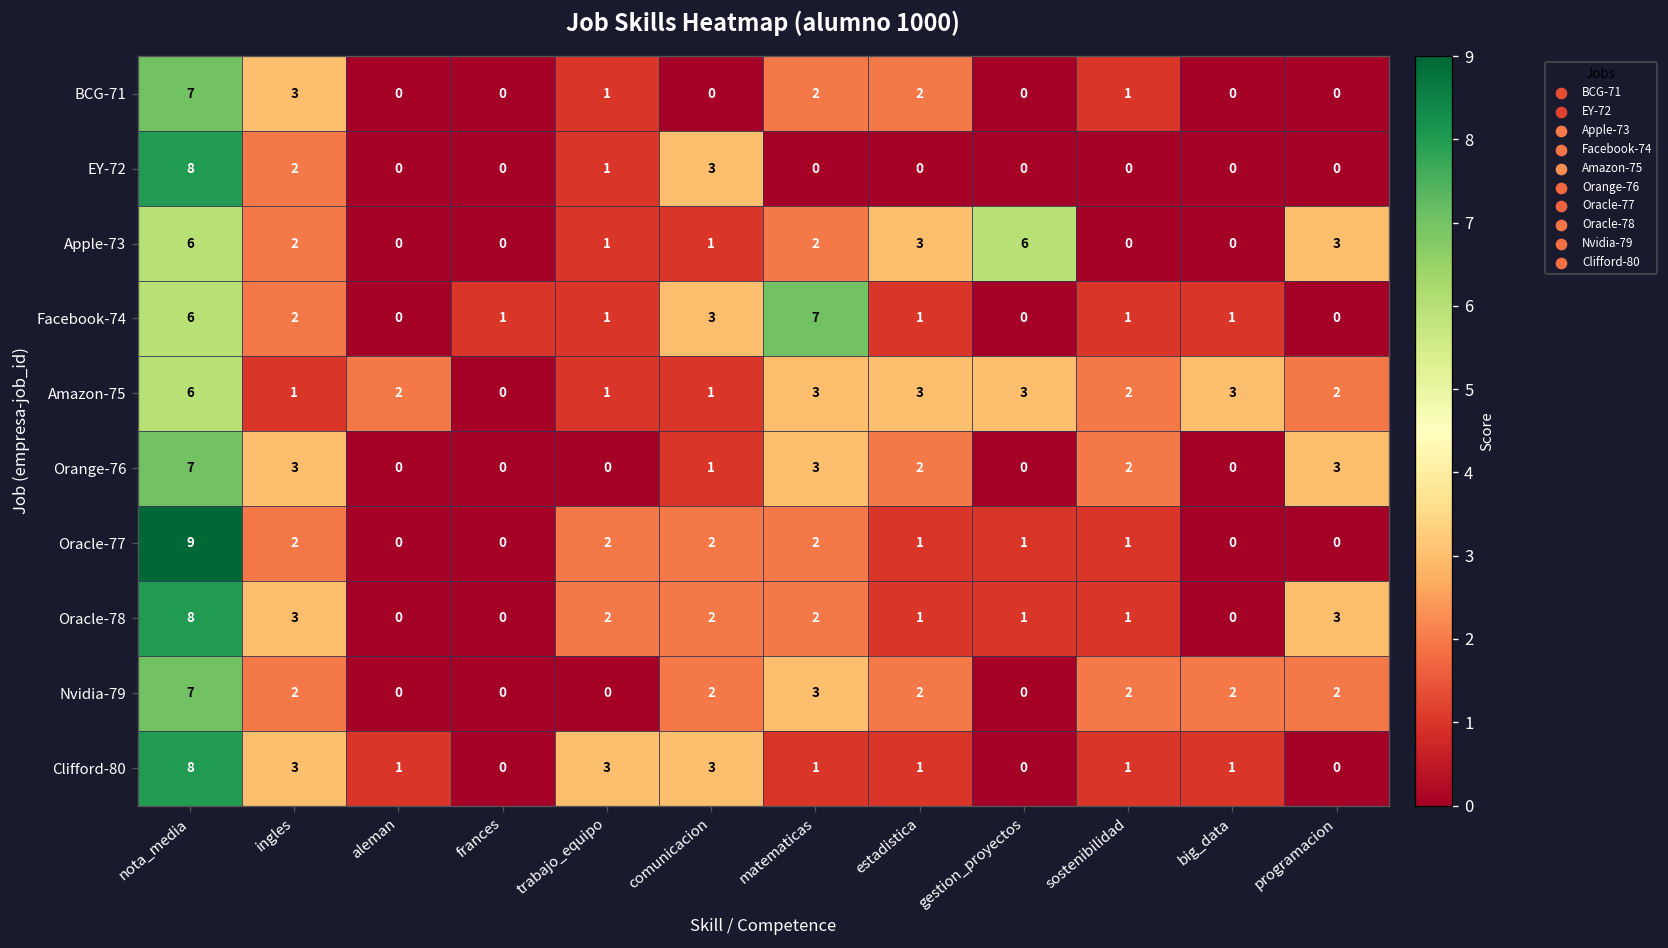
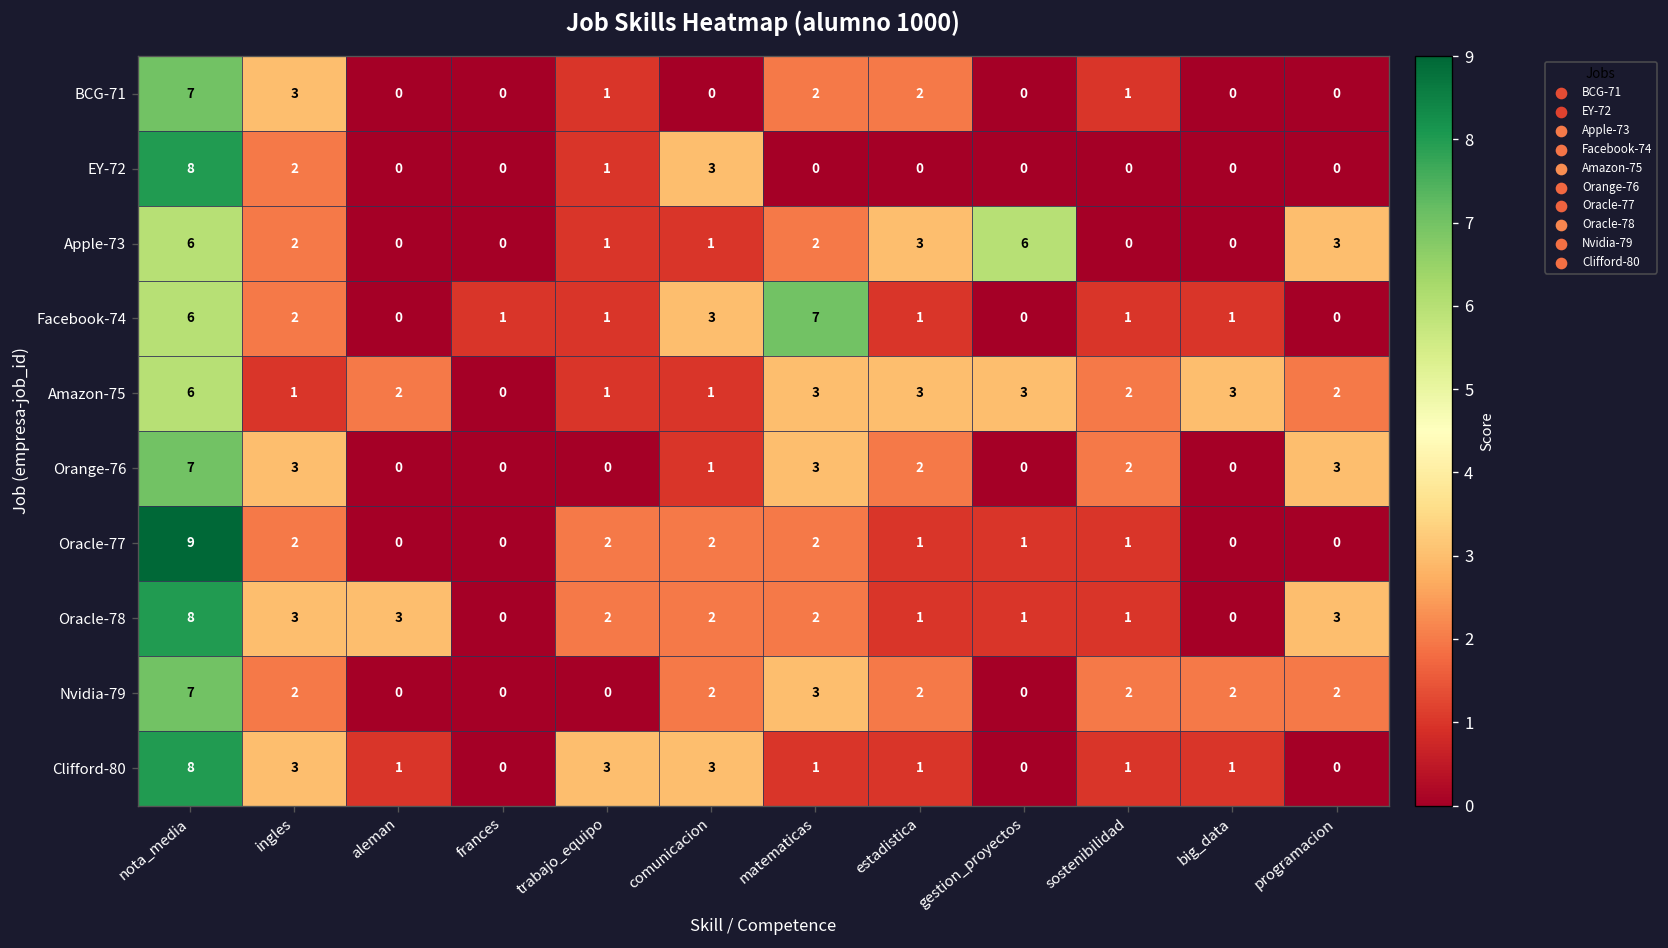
Oracle-78, aleman: 0 -> 3
